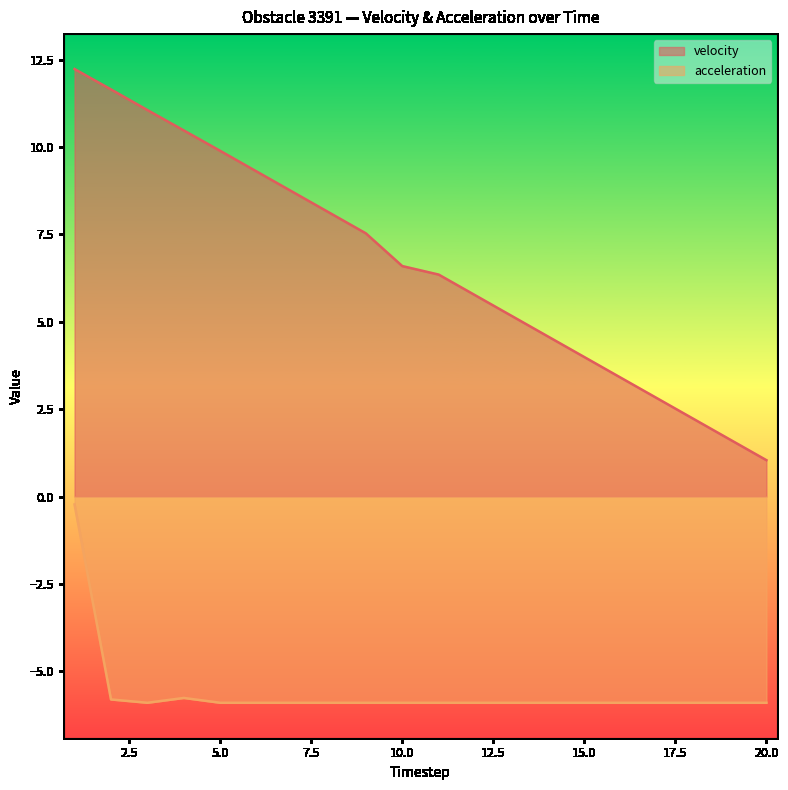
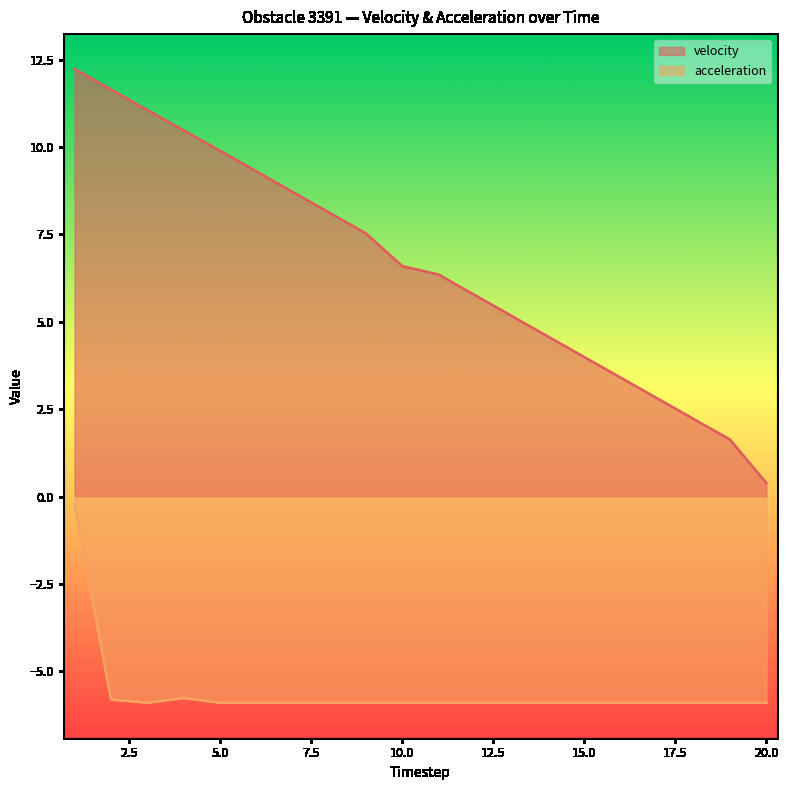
velocity, 20.0: 1.0 -> 0.4
